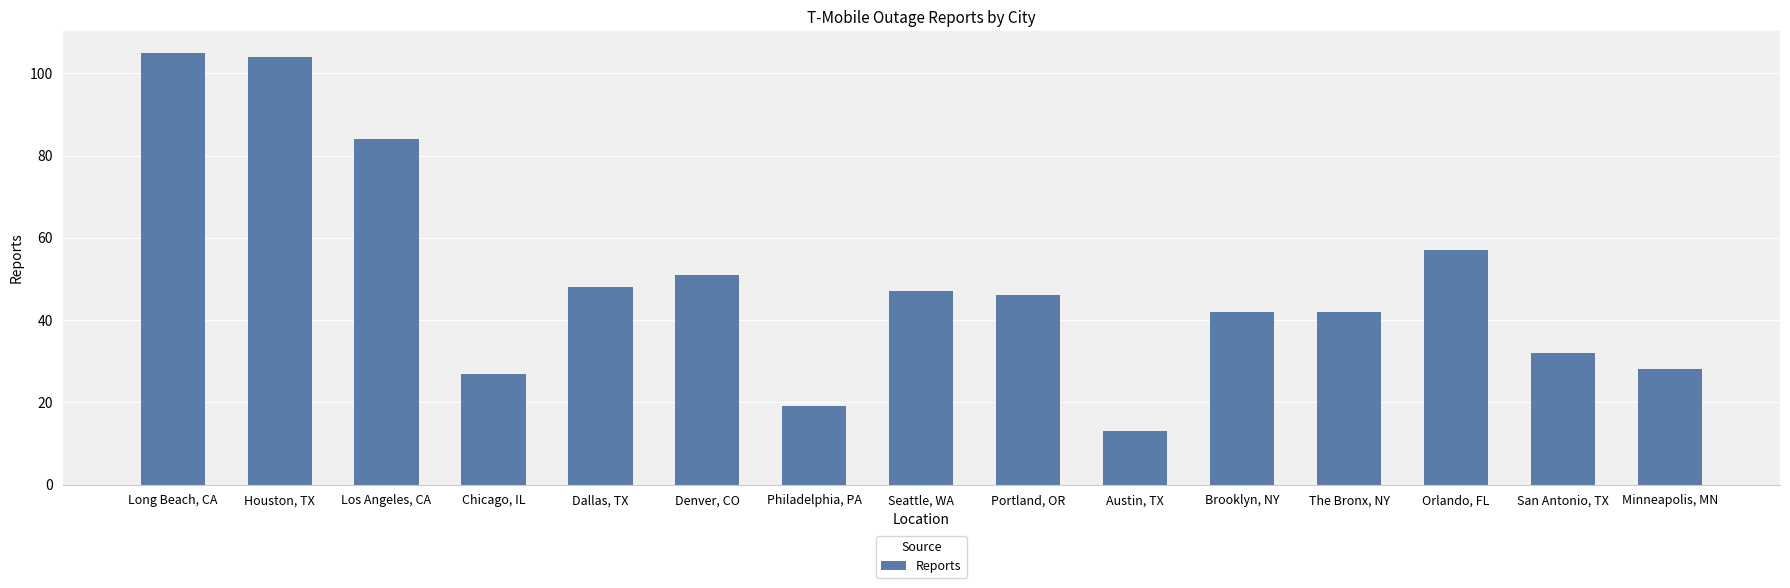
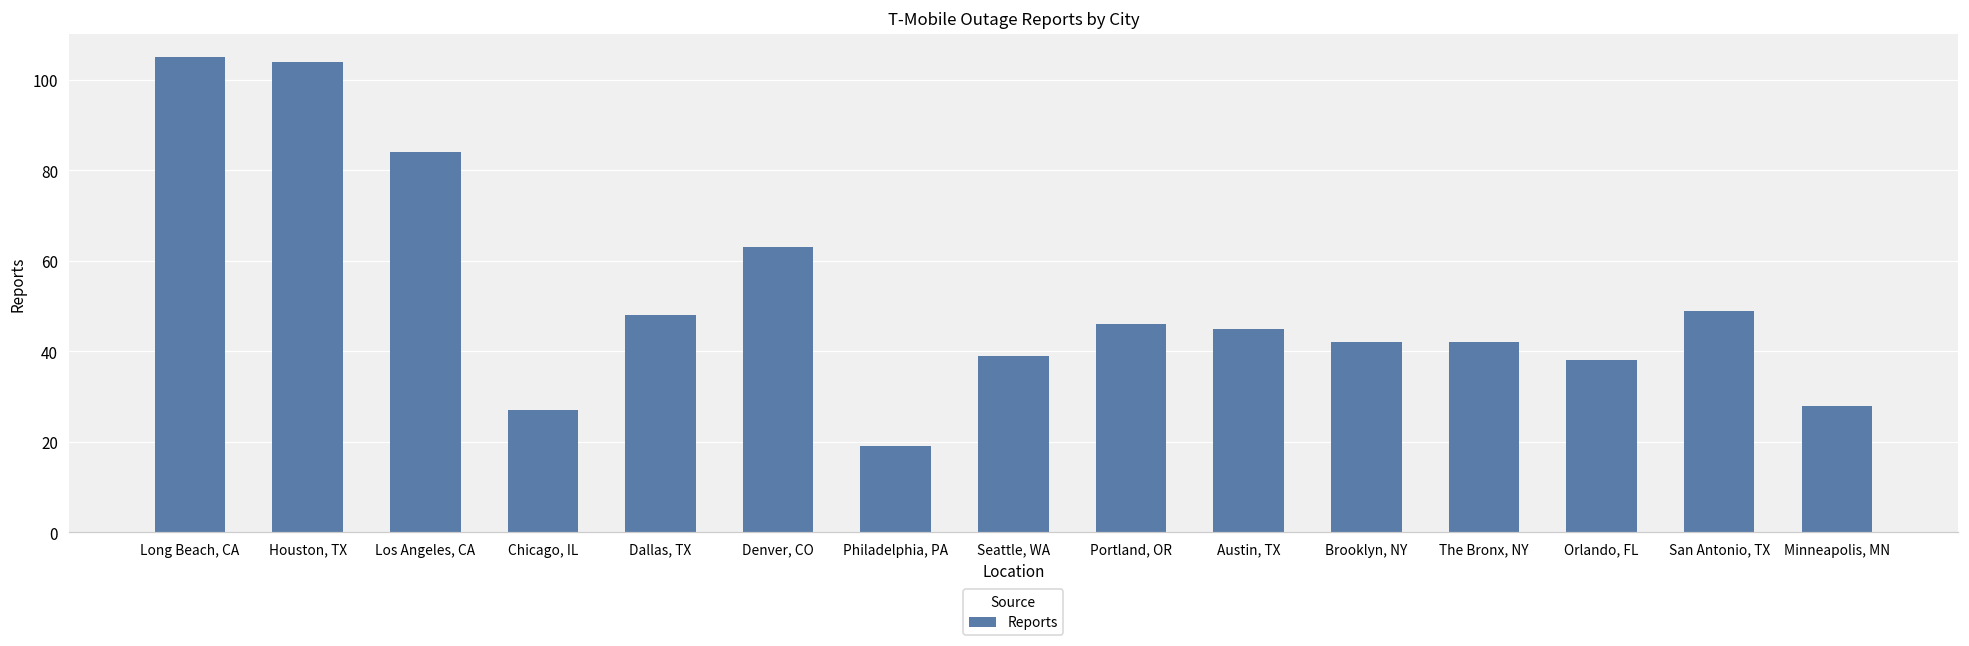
Denver, CO: 51 -> 63
Seattle, WA: 47 -> 39
Austin, TX: 13 -> 45
Orlando, FL: 57 -> 38
San Antonio, TX: 32 -> 49
